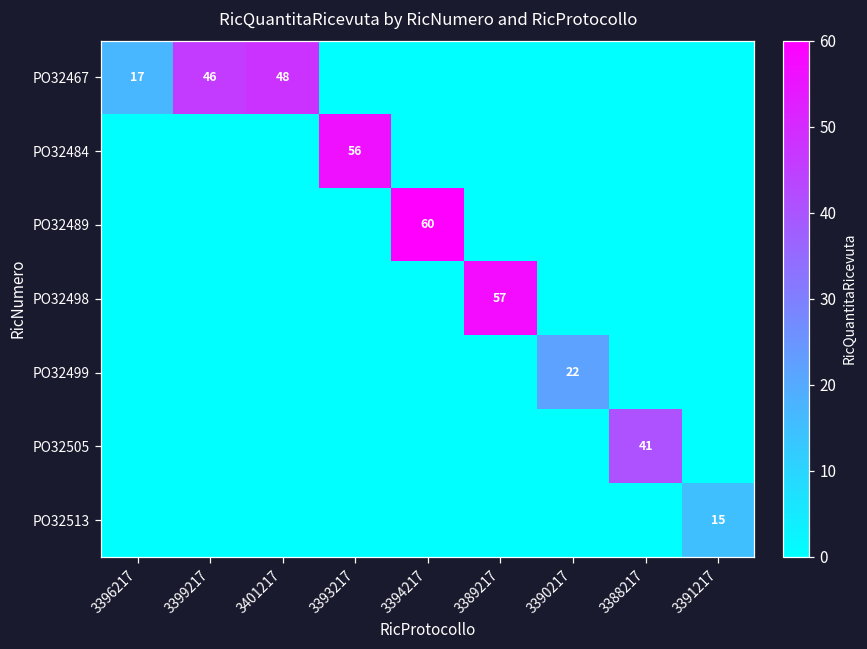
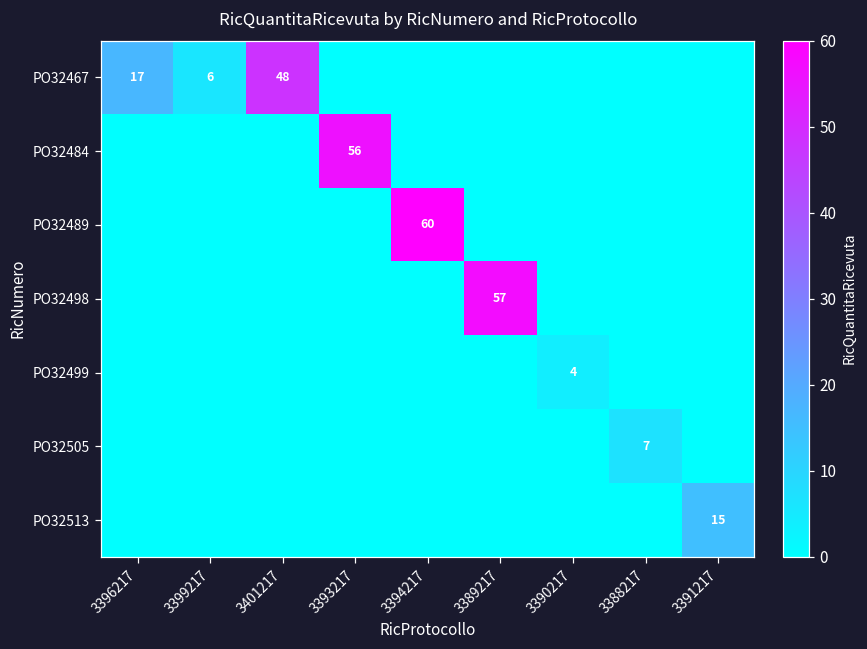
PO32467, 3399217: 46 -> 6
PO32499, 3390217: 22 -> 4
PO32505, 3388217: 41 -> 7
